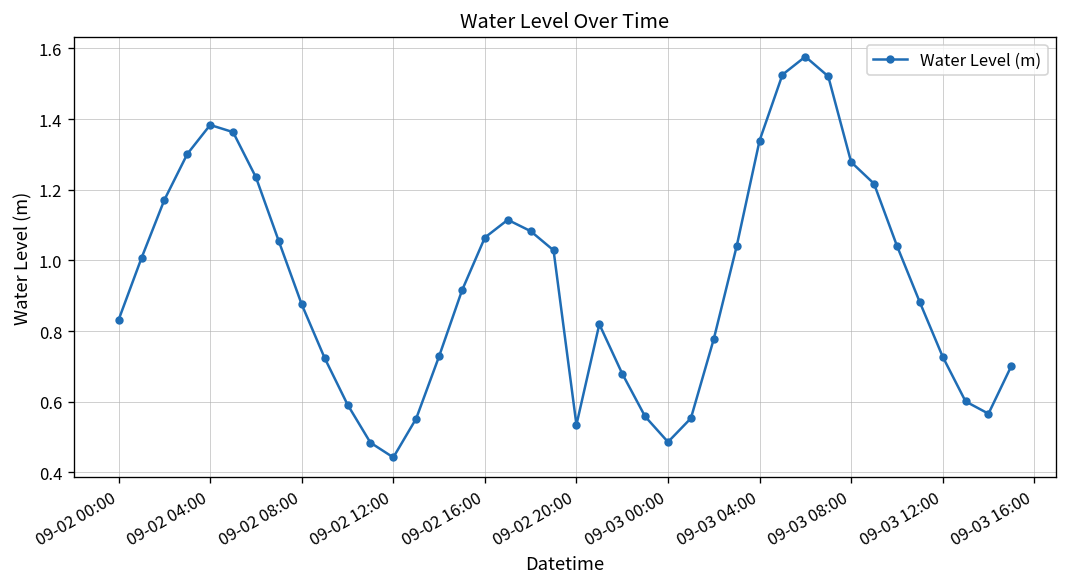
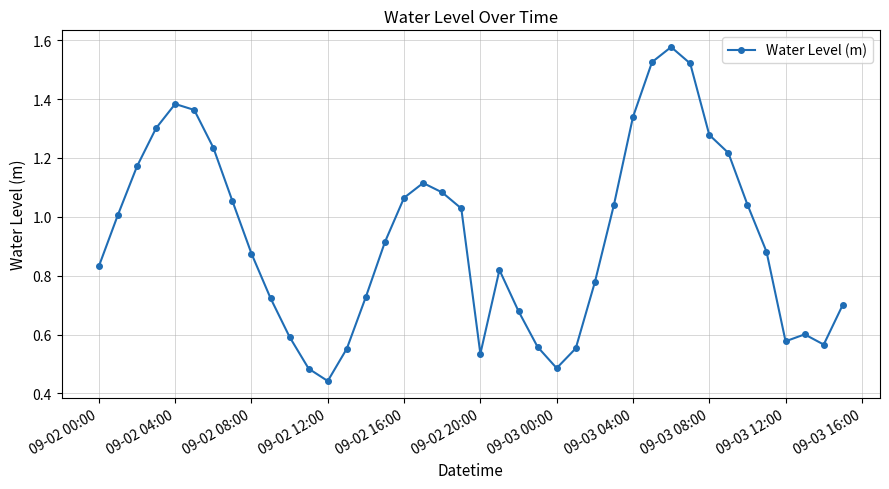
09-03 12:00: 0.73 -> 0.58
